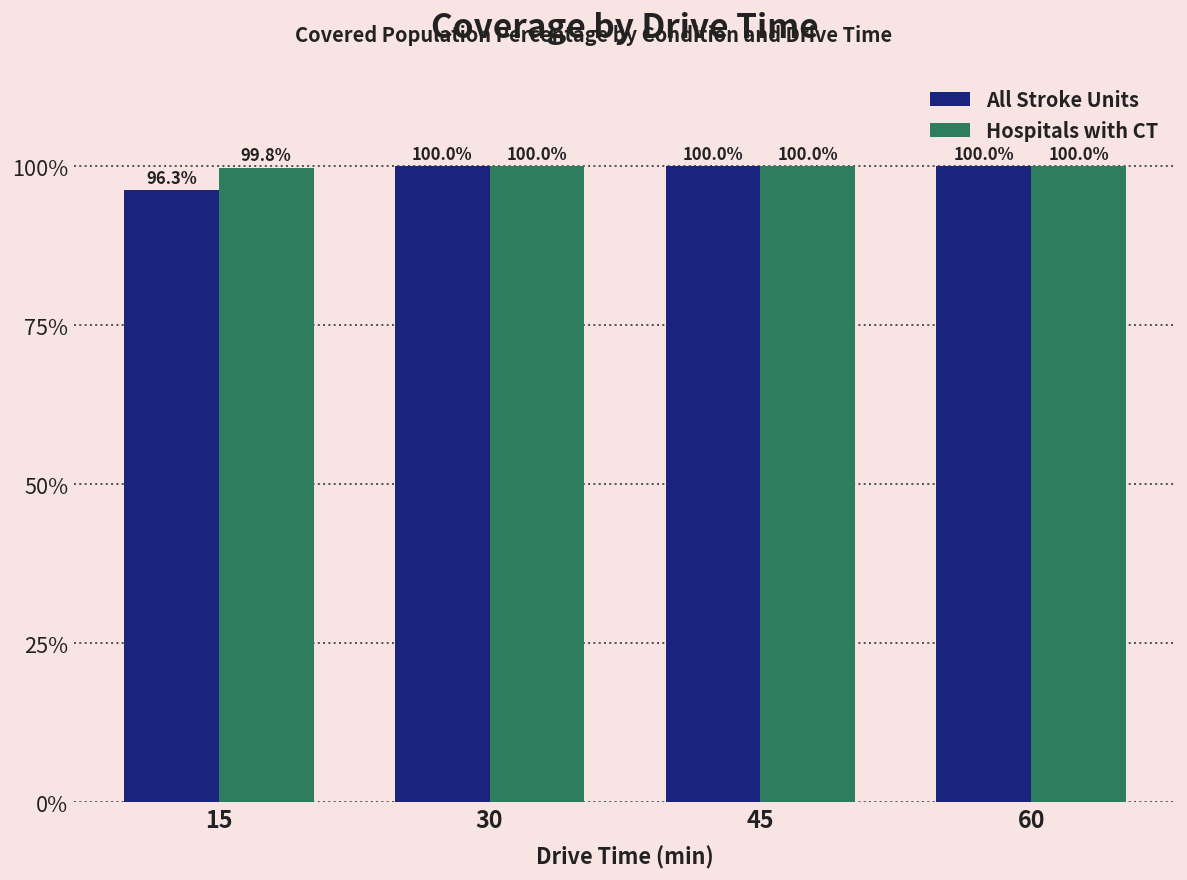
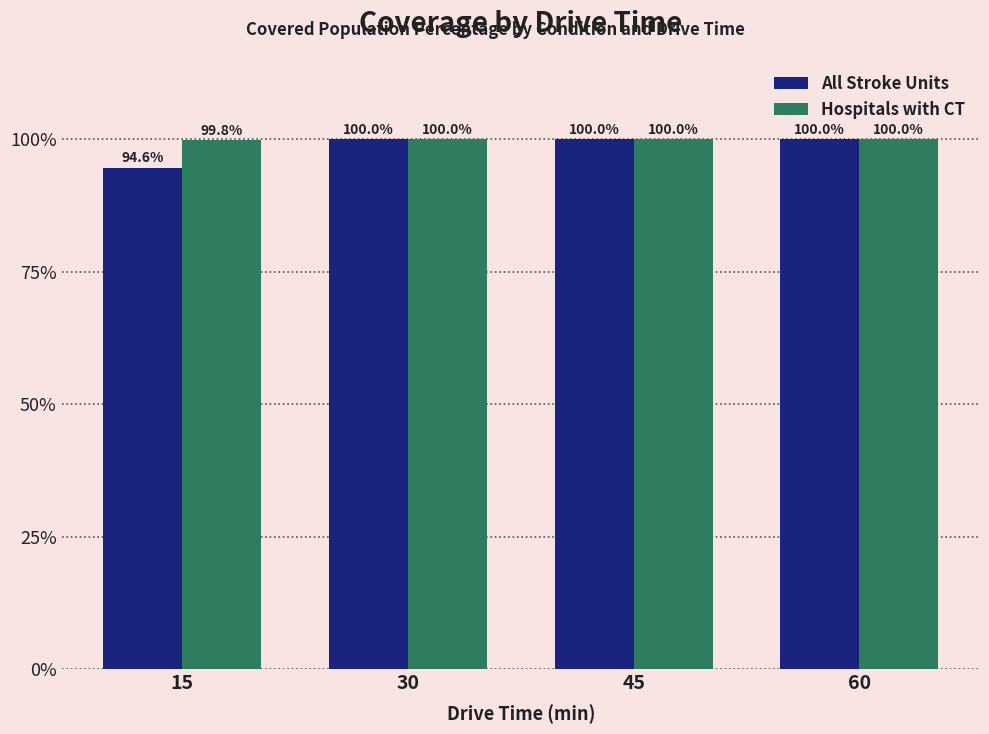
All Stroke Units, 15: 96.3% -> 94.6%
